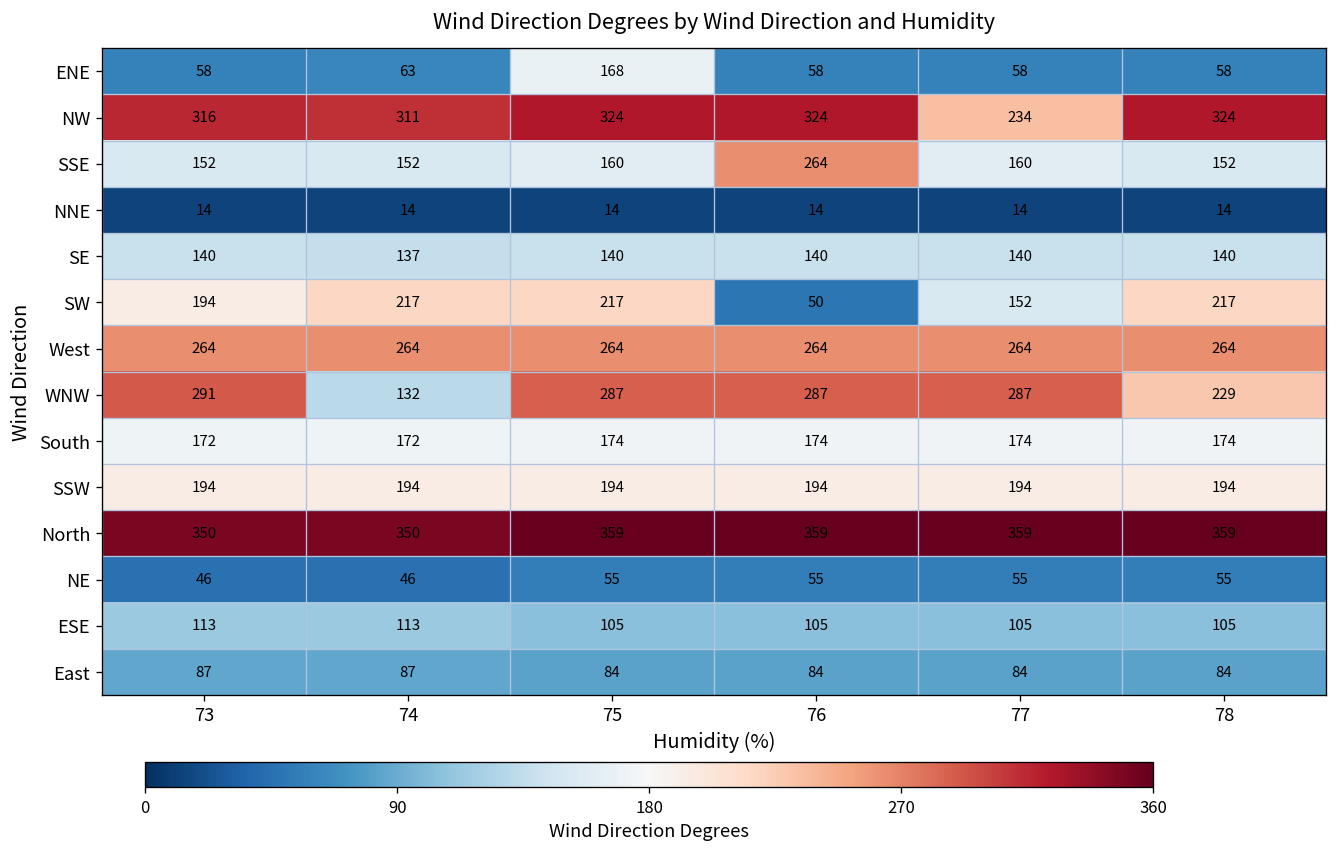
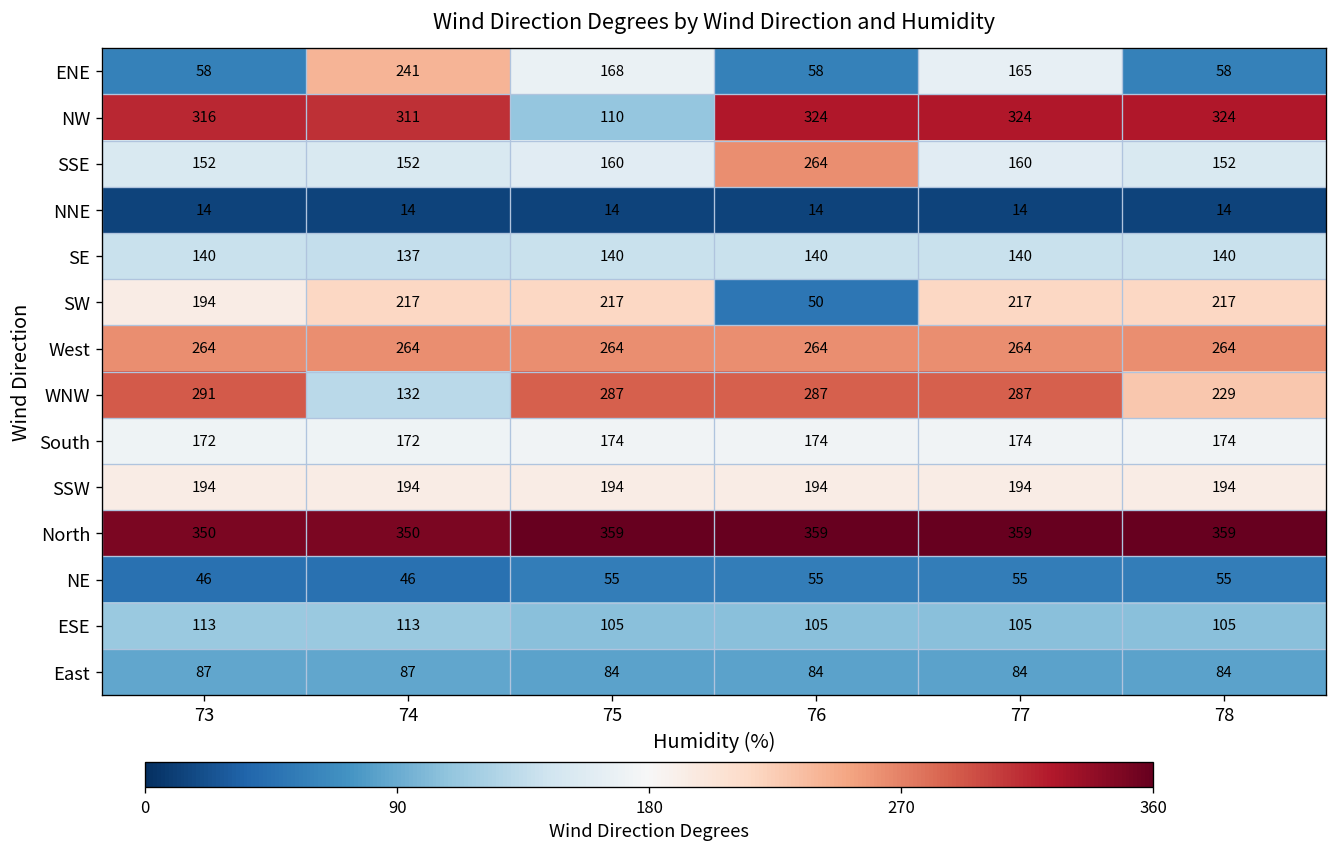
ENE, 74: 63 -> 241
ENE, 77: 58 -> 165
NW, 75: 324 -> 110
NW, 77: 234 -> 324
SW, 77: 152 -> 217
